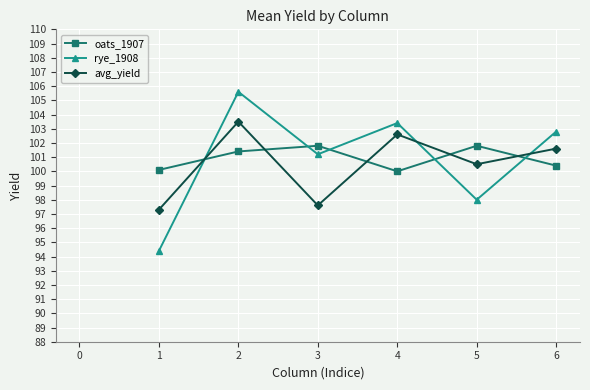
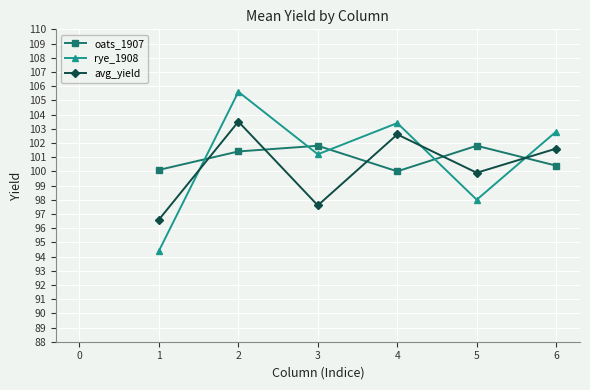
avg_yield, 1: 97.3 -> 96.6
avg_yield, 5: 100.5 -> 99.9
